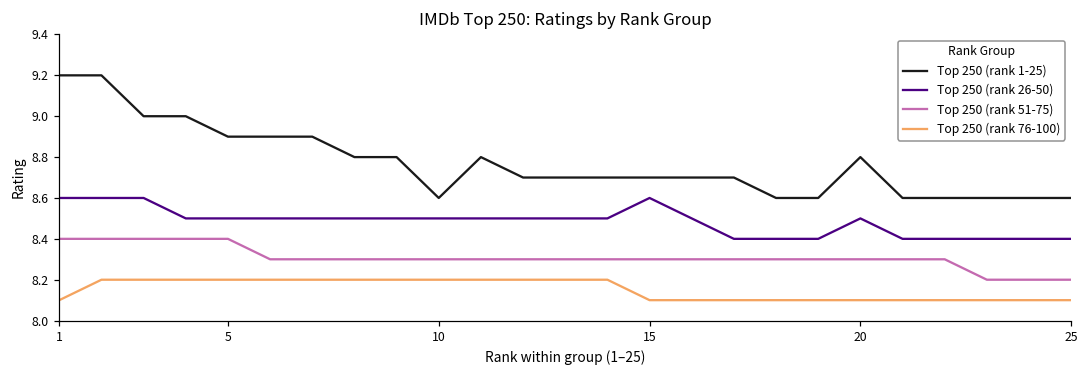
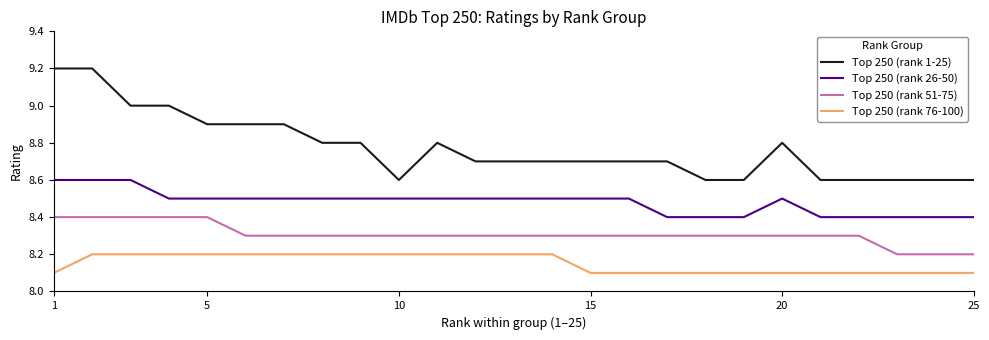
Top 250 (rank 26-50), 15: 8.6 -> 8.5
